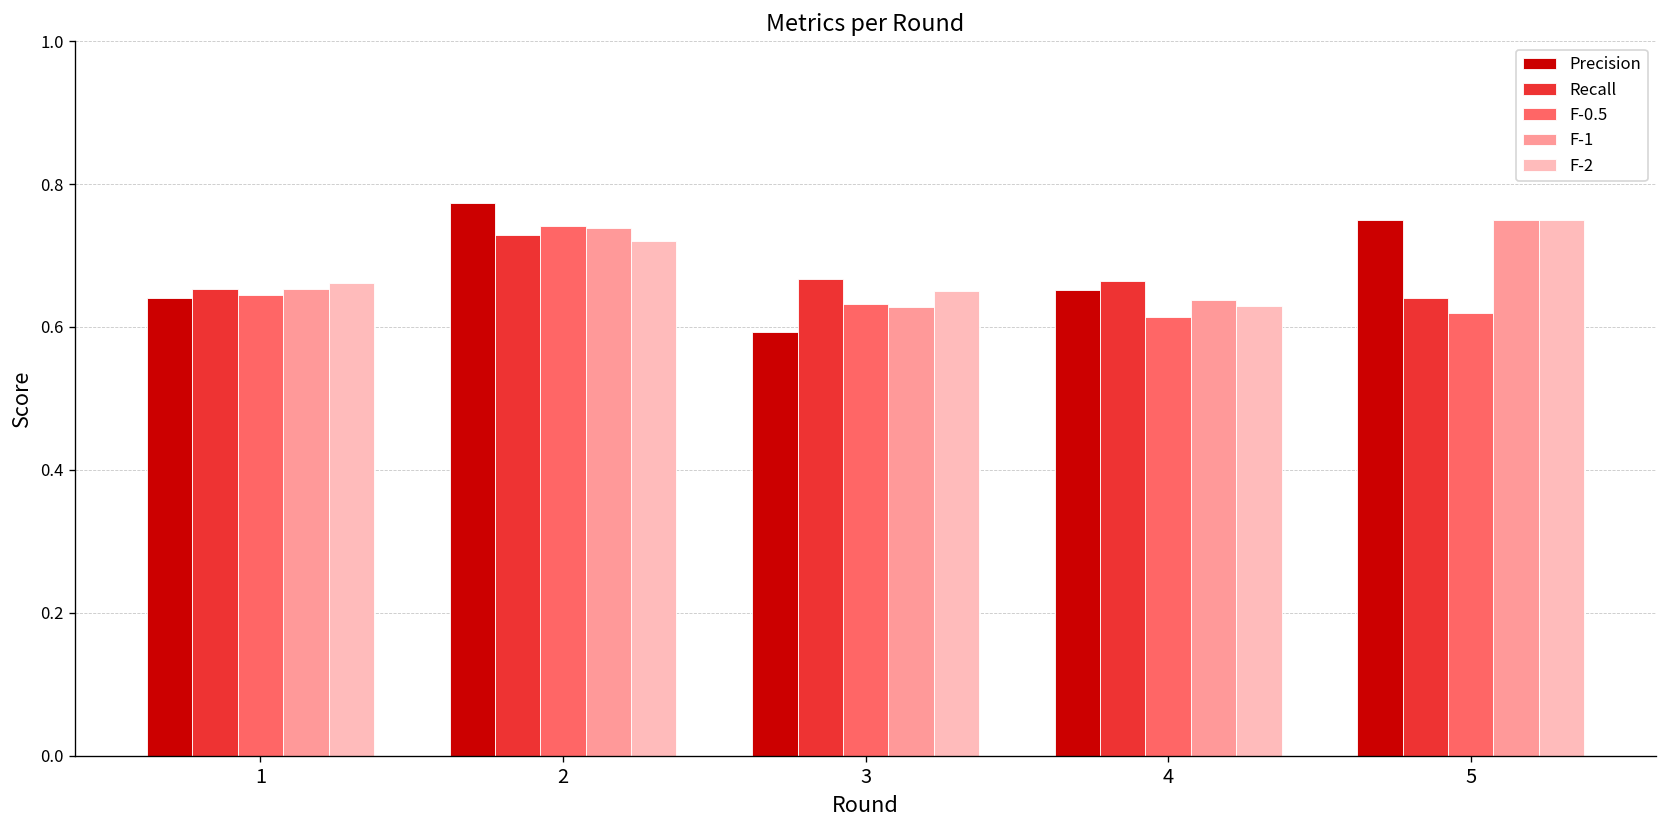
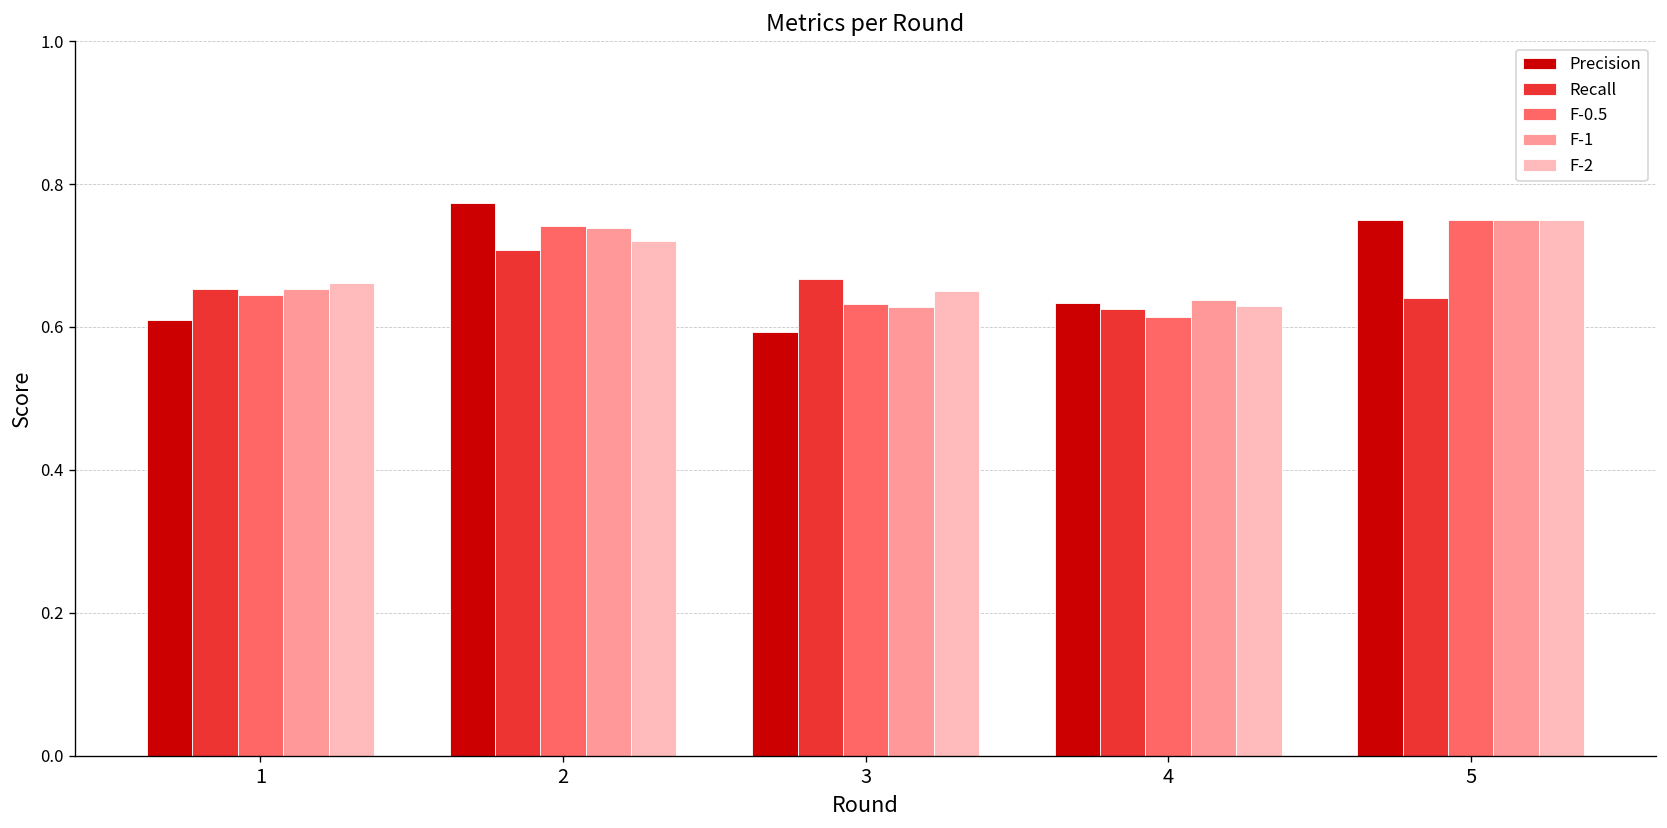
Precision, 1: 0.64 -> 0.61
Recall, 2: 0.73 -> 0.71
Precision, 4: 0.65 -> 0.63
Recall, 4: 0.67 -> 0.63
F-0.5, 5: 0.62 -> 0.75
